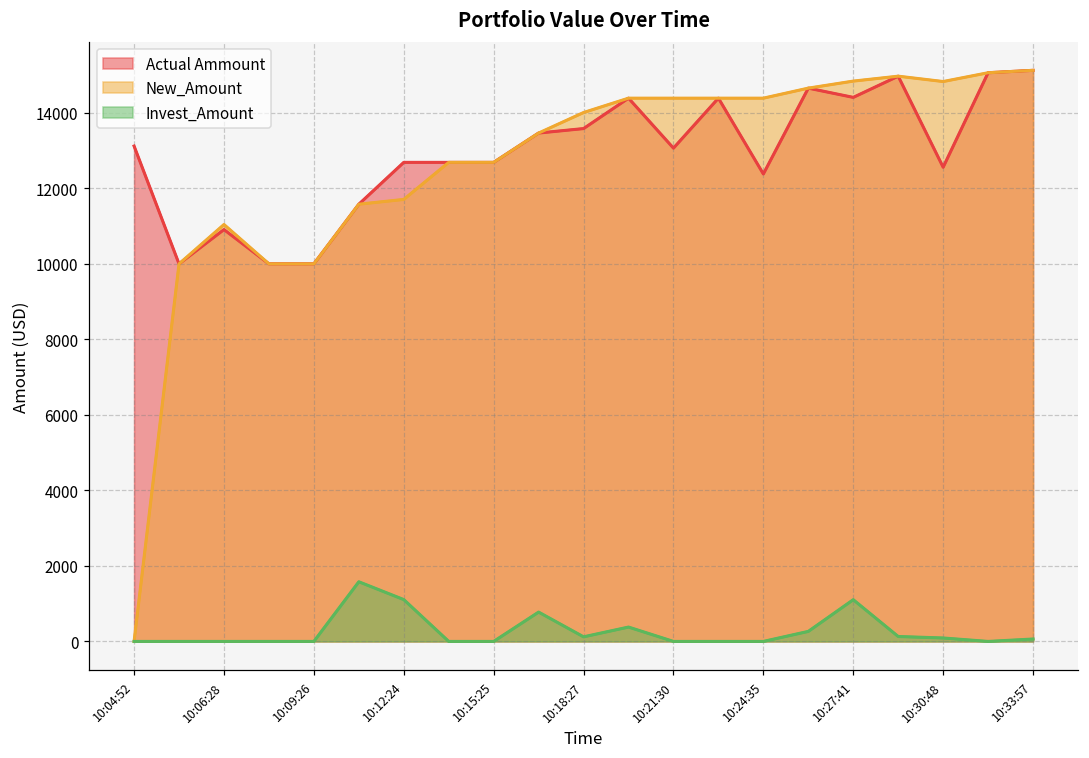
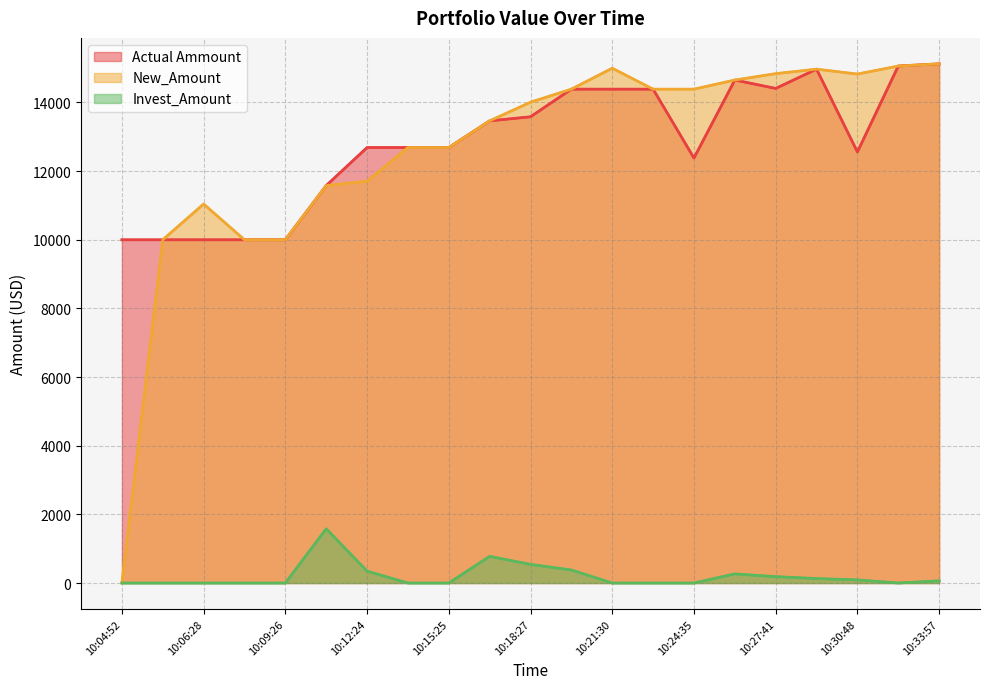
Actual Ammount, 10:04:52: 13100 -> 10000
Actual Ammount, 10:06:28: 10900 -> 10000
Invest_Amount, 10:12:24: 1100 -> 300
Invest_Amount, 10:18:27: 100 -> 500
Actual Ammount, 10:21:30: 13100 -> 14400
New_Amount, 10:21:30: 14400 -> 15000
Invest_Amount, 10:27:41: 1100 -> 200
